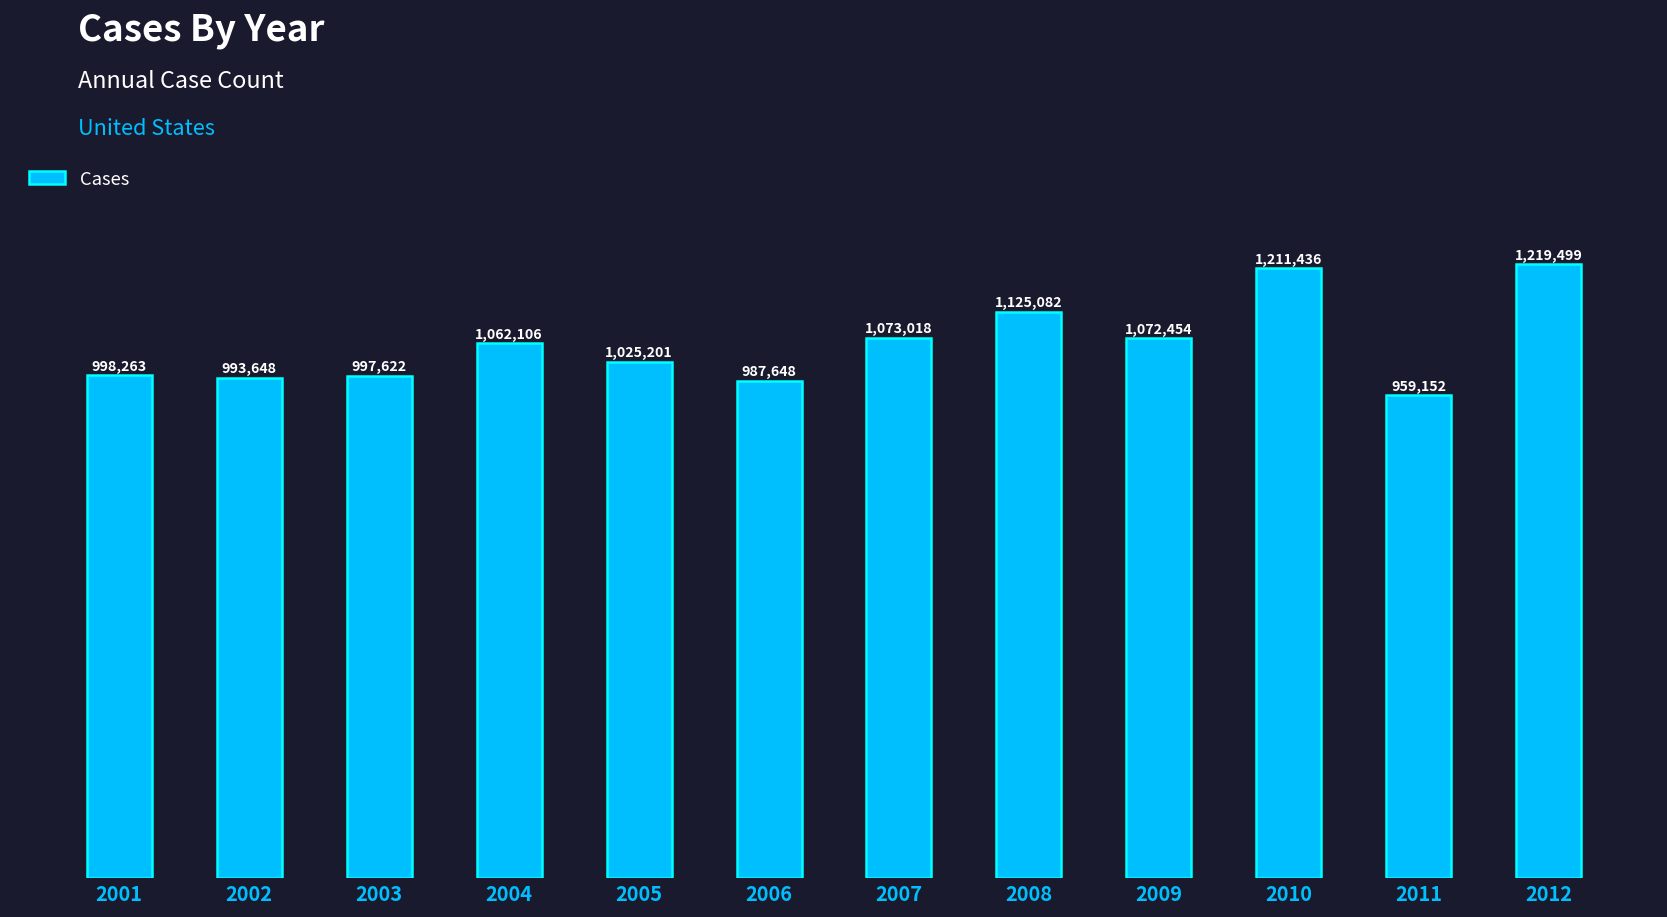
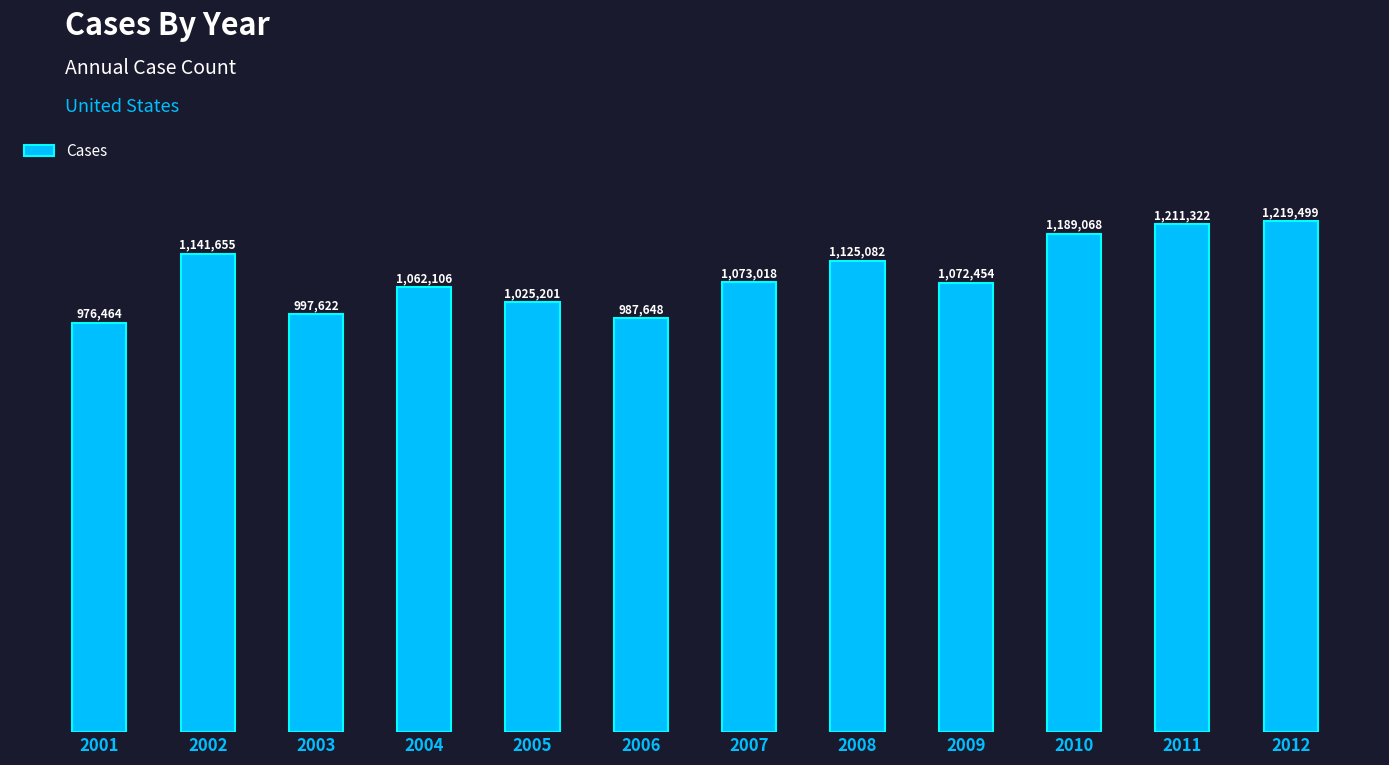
2001: 998,263 -> 976,464
2002: 993,648 -> 1,141,655
2010: 1,211,436 -> 1,189,068
2011: 959,152 -> 1,211,322
